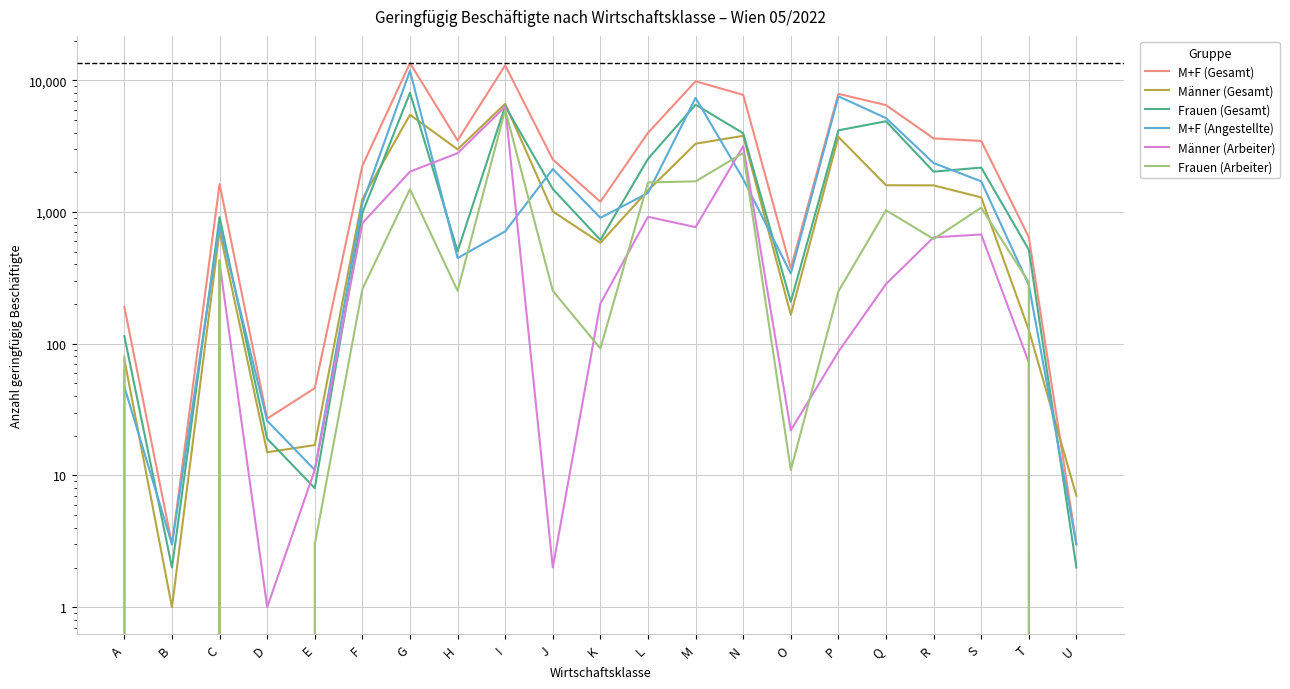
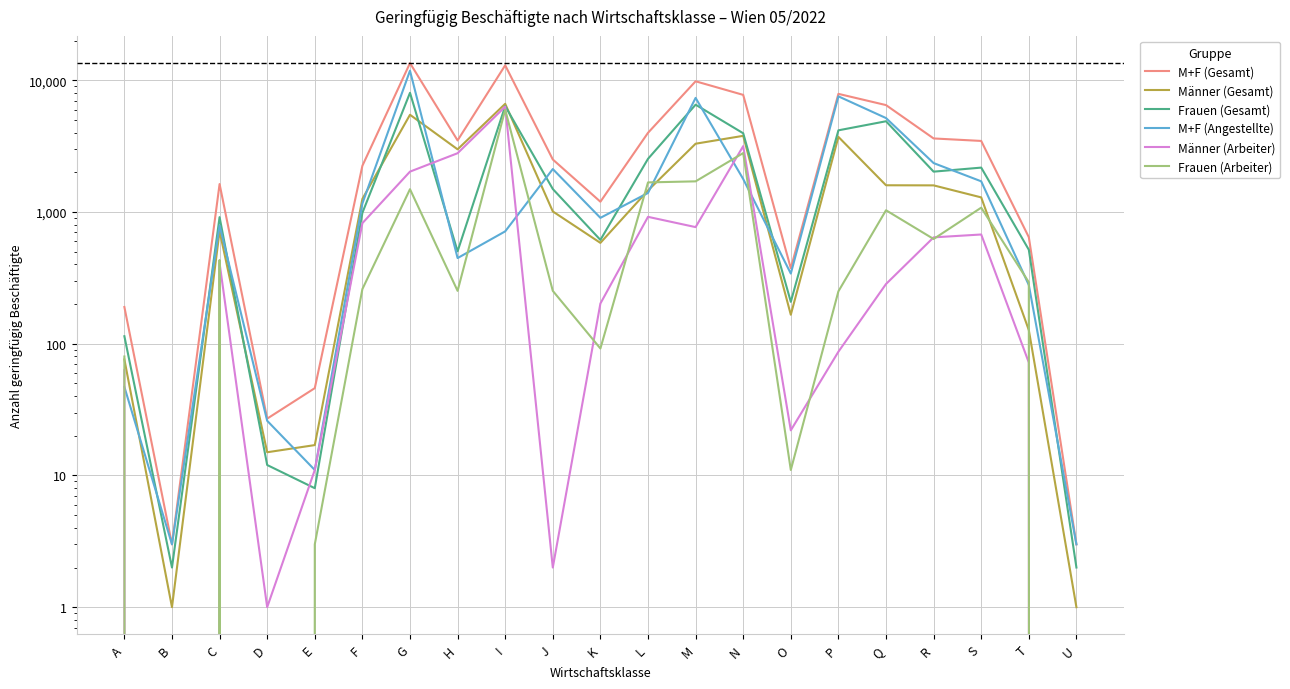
Frauen (Gesamt), D: 19 -> 12
Männer (Gesamt), U: 7 -> 1
